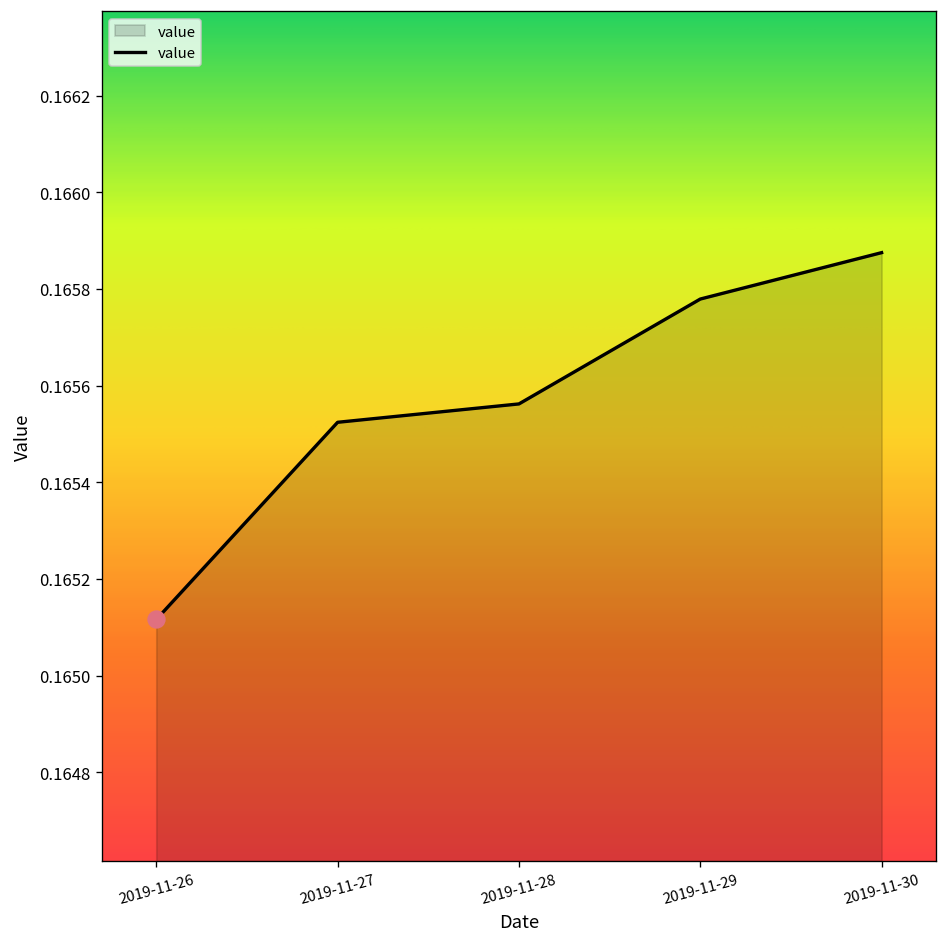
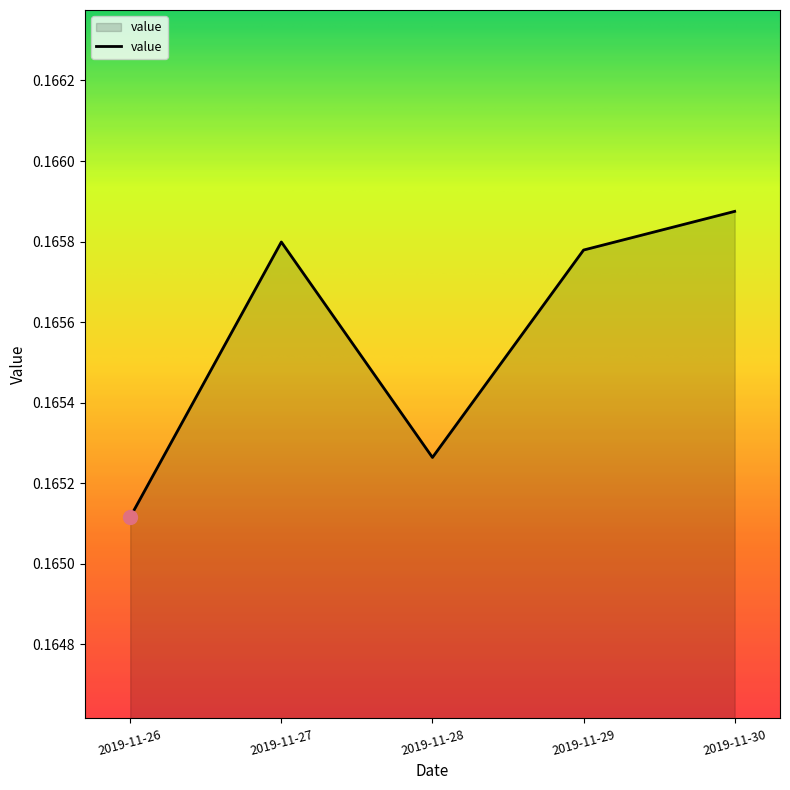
value, 2019-11-27: 0.16552 -> 0.16580
value, 2019-11-28: 0.16556 -> 0.16526
